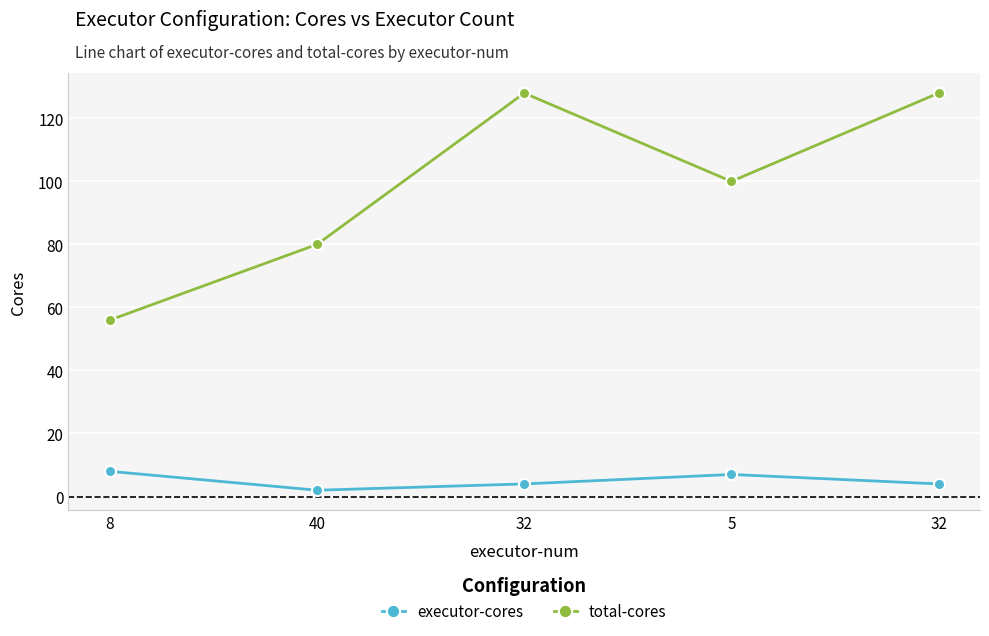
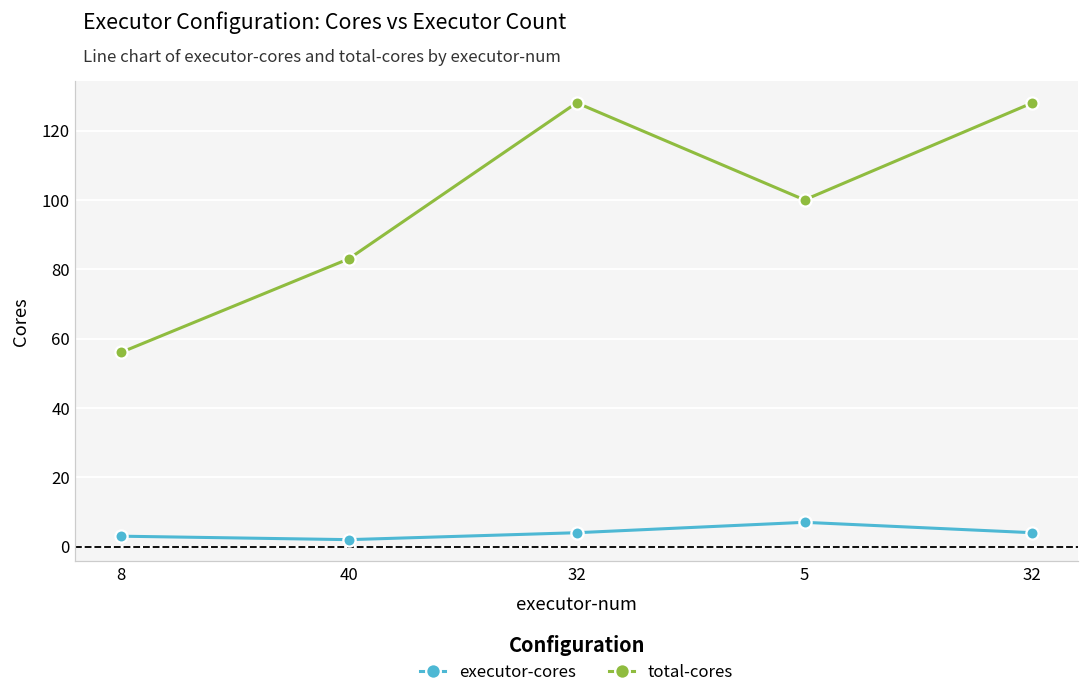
executor-cores, 8: 8 -> 3
total-cores, 40: 80 -> 83
